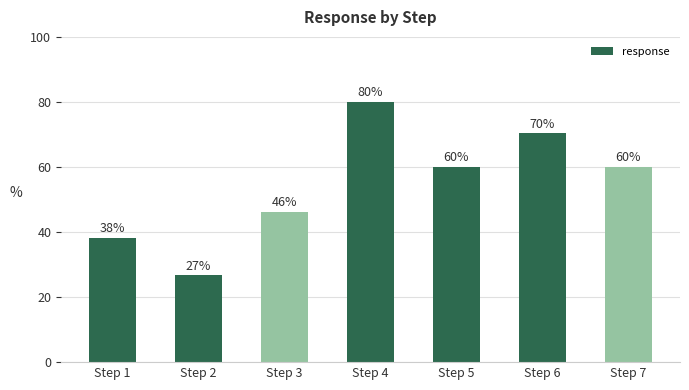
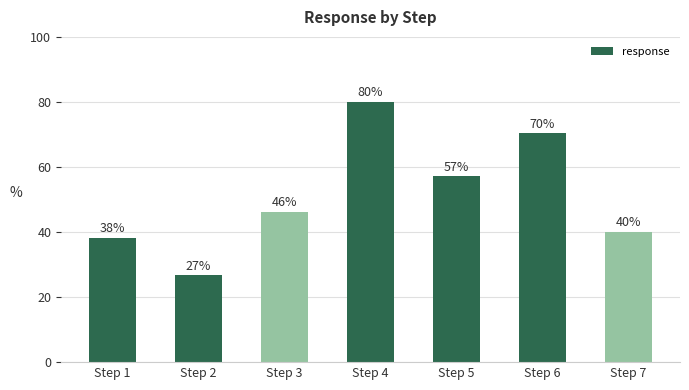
Step 5: 60% -> 57%
Step 7: 60% -> 40%
